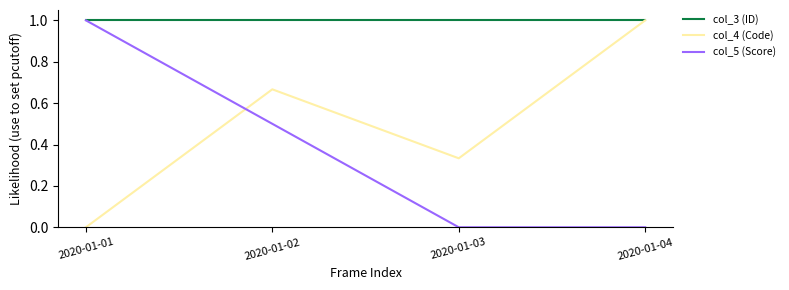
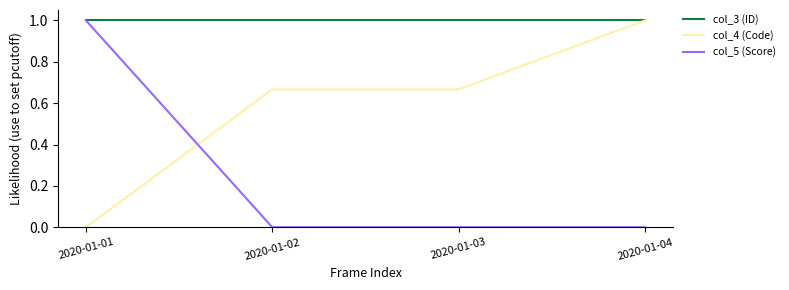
col_5 (Score), 2020-01-02: 0.50 -> 0.00
col_4 (Code), 2020-01-03: 0.33 -> 0.67
